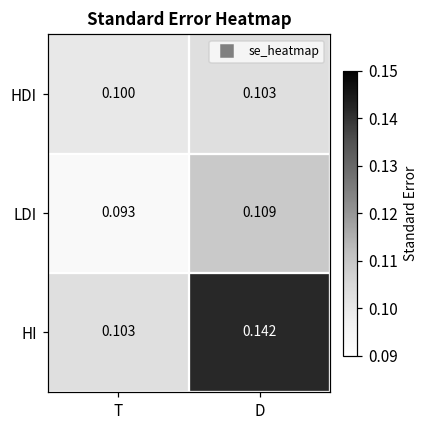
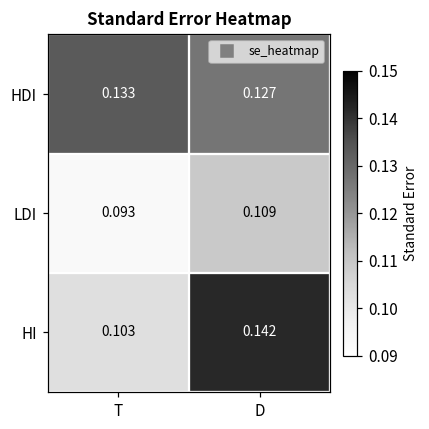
HDI, T: 0.100 -> 0.133
HDI, D: 0.103 -> 0.127
